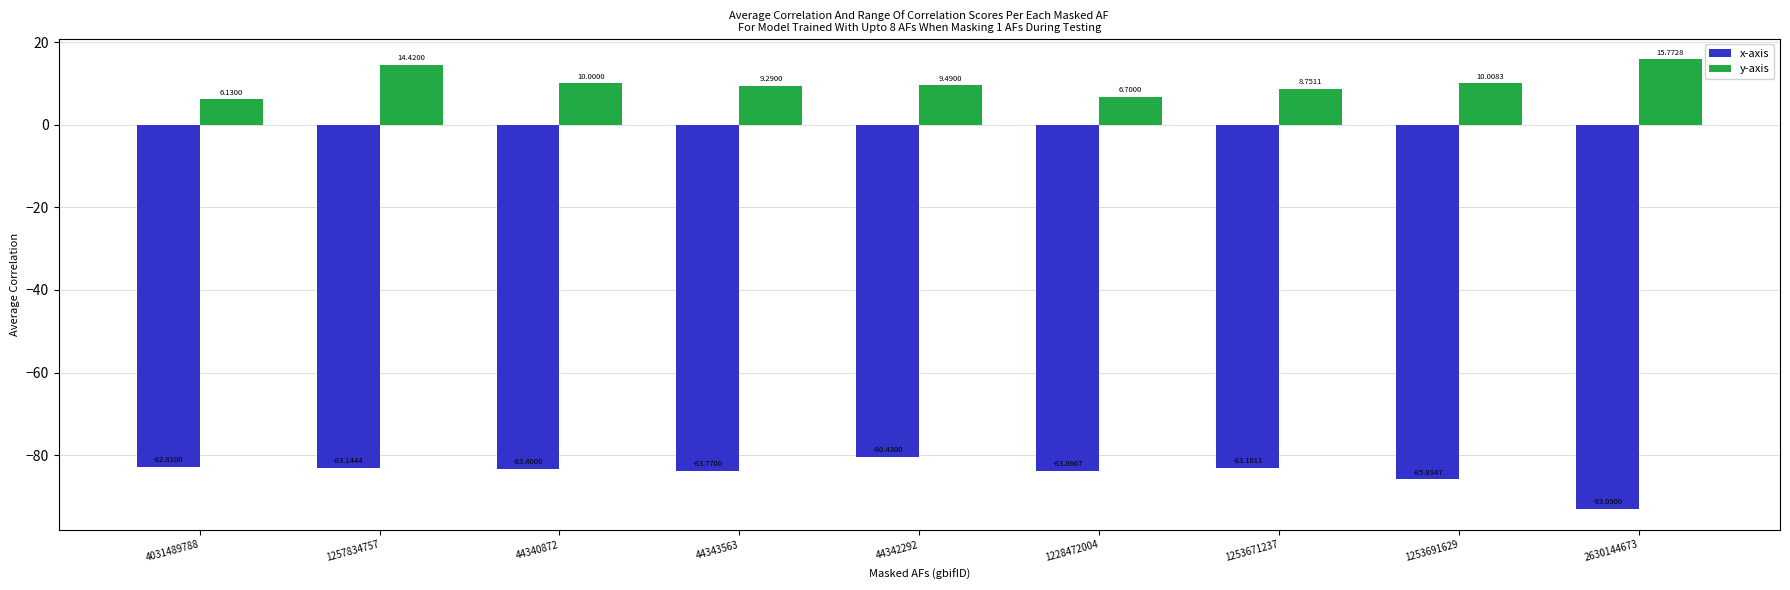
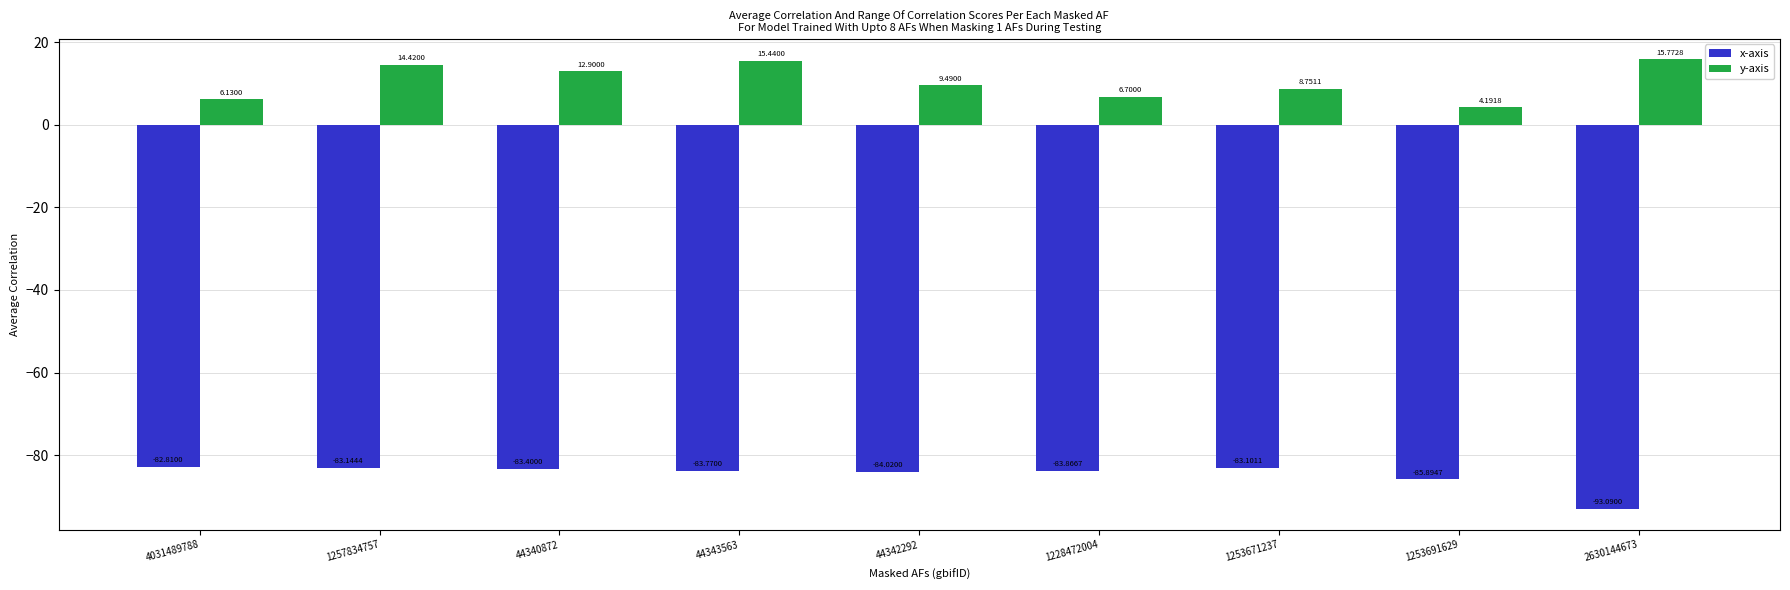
y-axis, 44340872: 10.0000 -> 12.9000
y-axis, 44343563: 9.2900 -> 15.4400
x-axis, 44342292: -80.4300 -> -84.0200
y-axis, 1253691629: 10.0083 -> 4.1918
